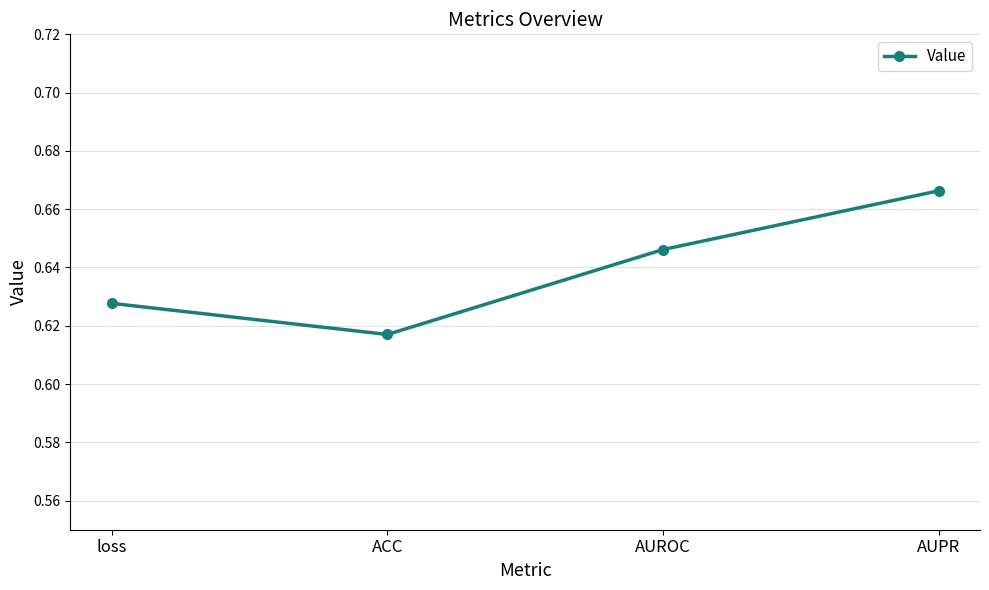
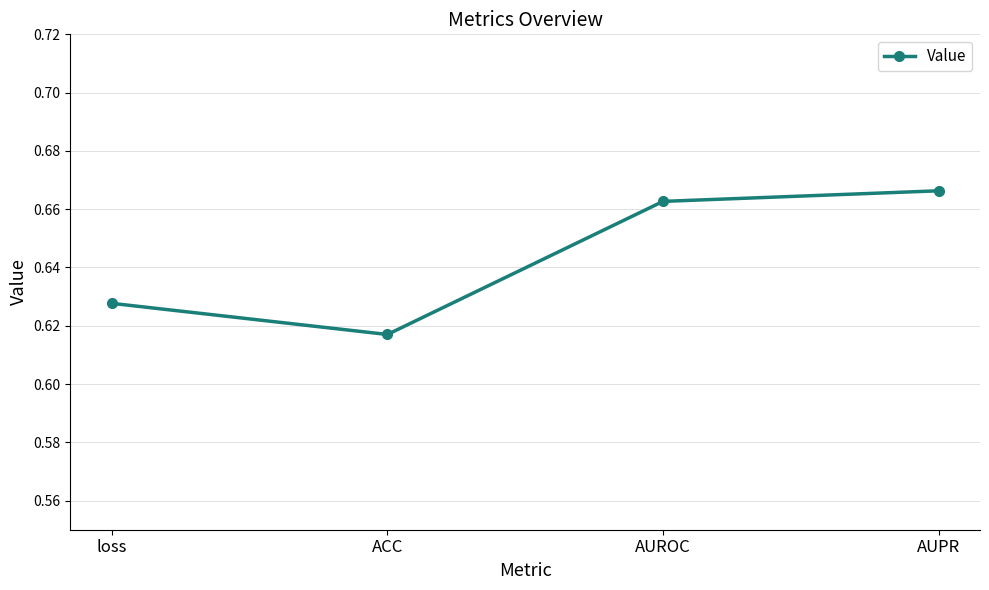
AUROC: 0.646 -> 0.663
